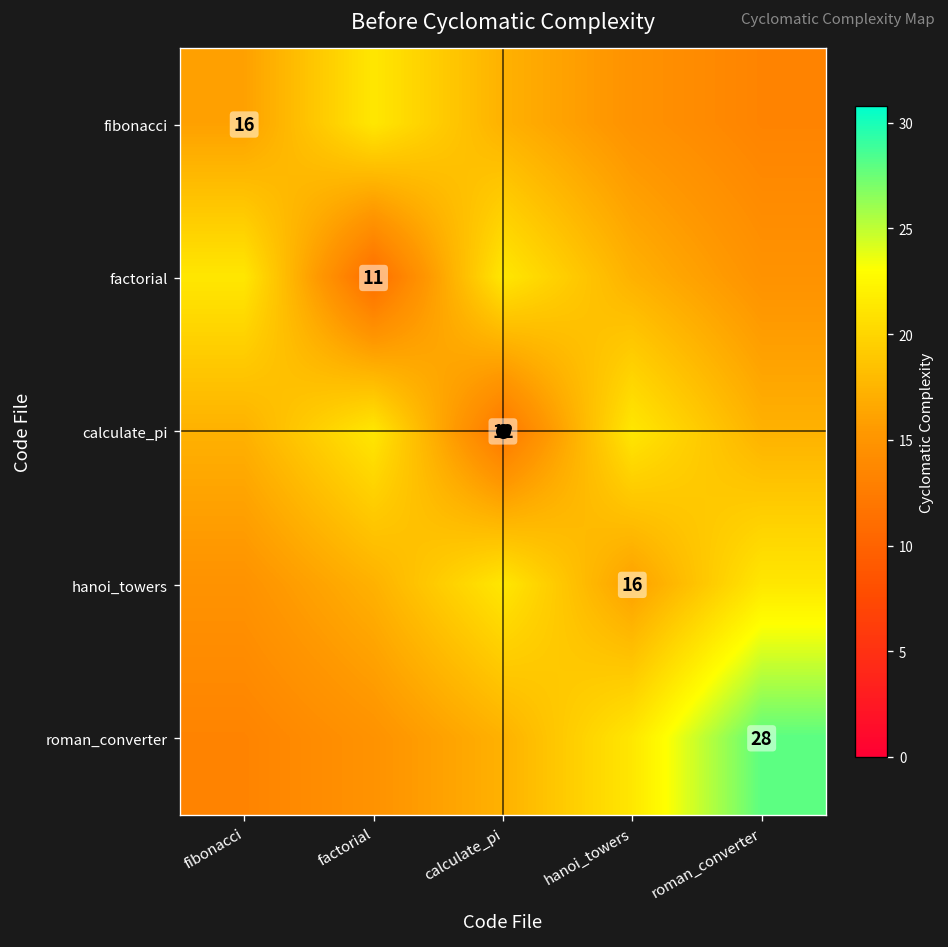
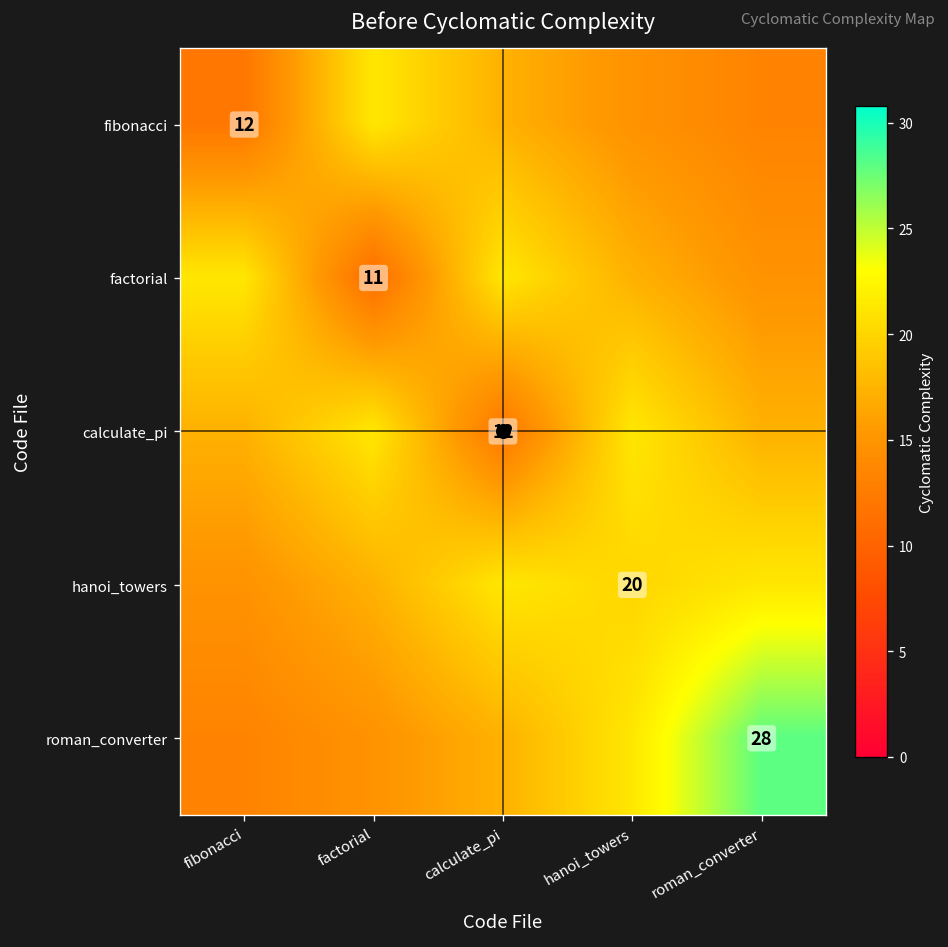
fibonacci, fibonacci: 16 -> 12
hanoi_towers, hanoi_towers: 16 -> 20
